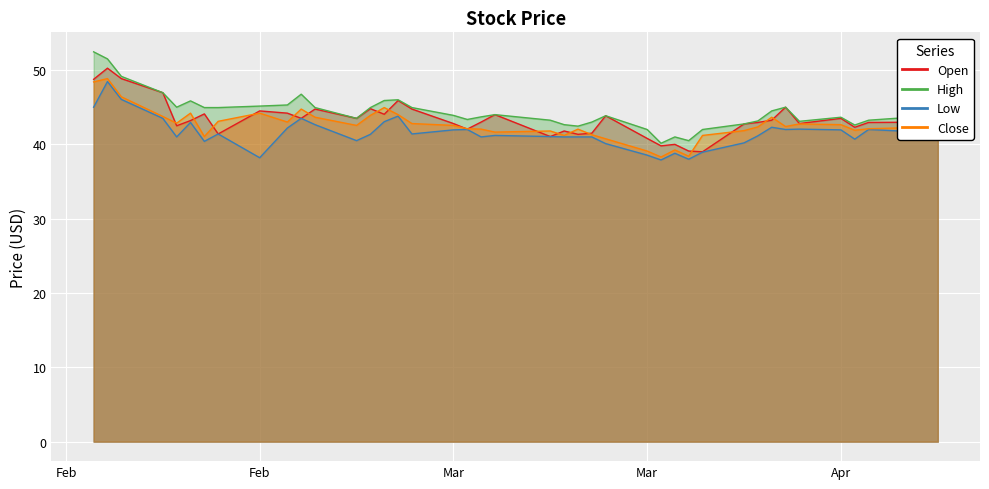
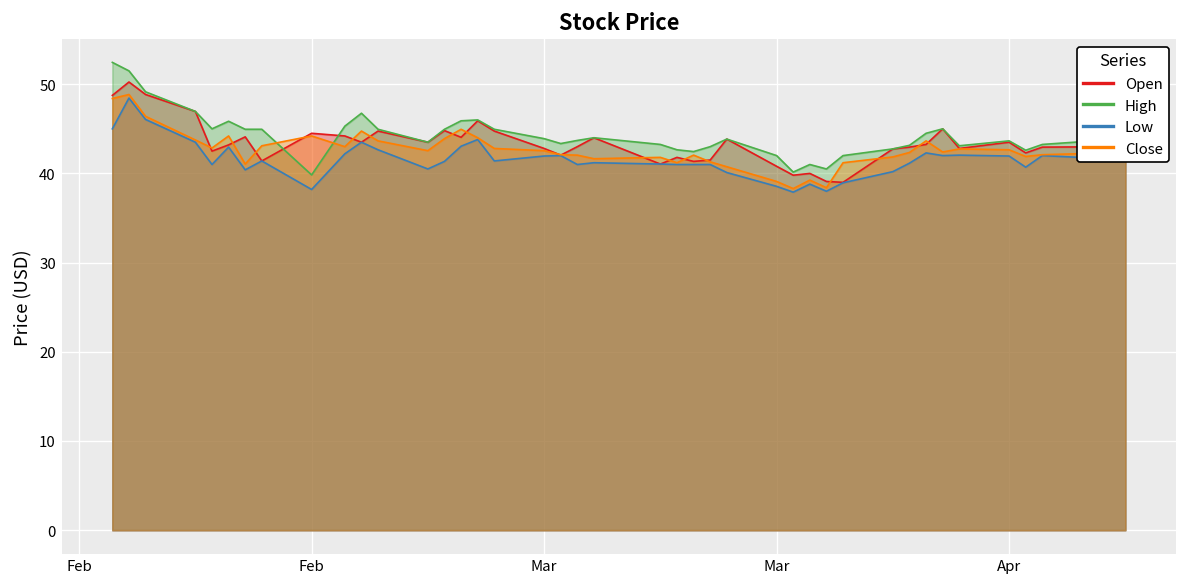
High, Feb: 45 -> 40
